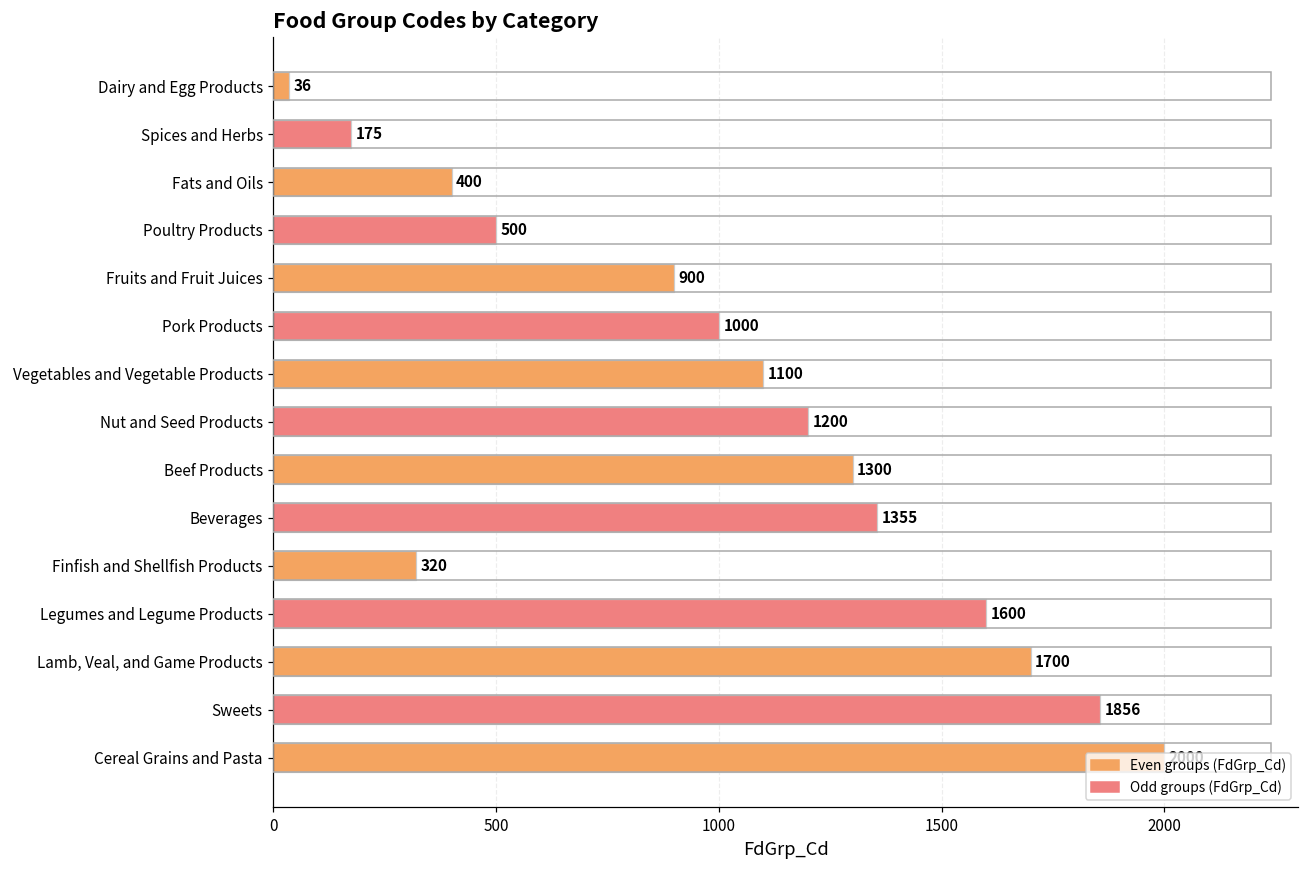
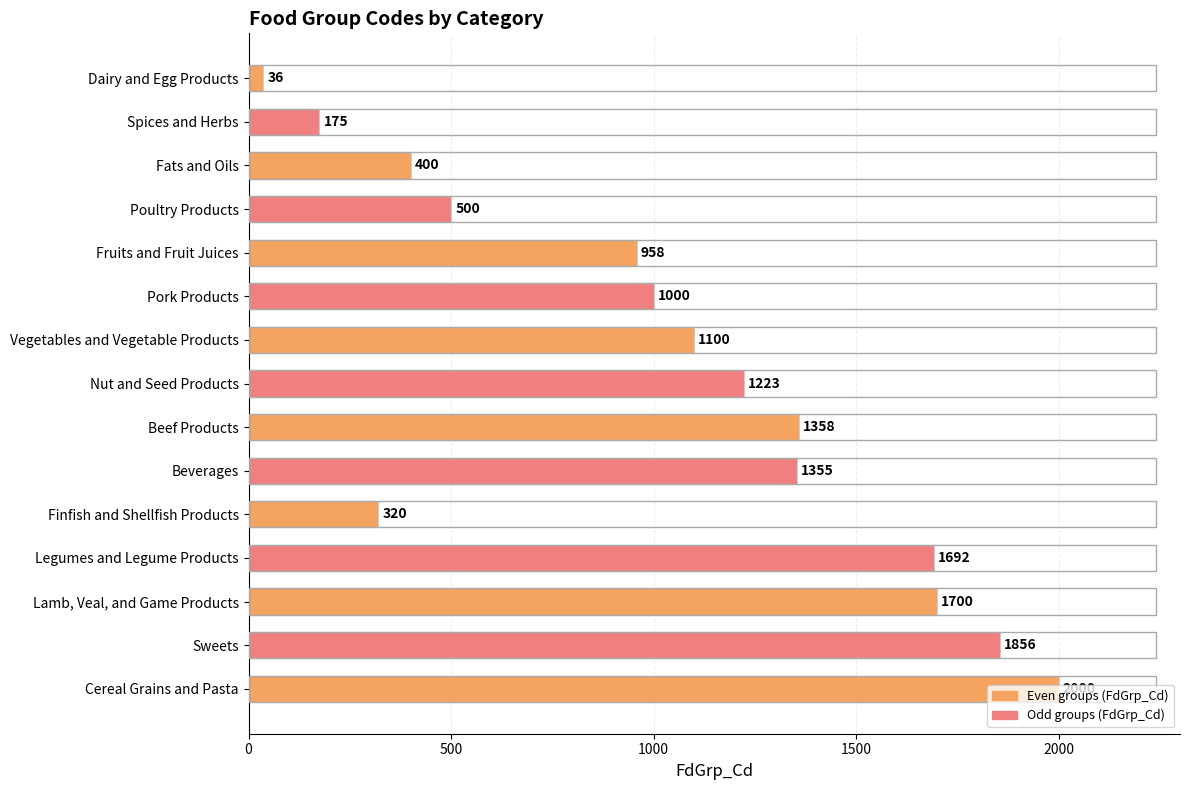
Fruits and Fruit Juices: 900 -> 958
Nut and Seed Products: 1200 -> 1223
Beef Products: 1300 -> 1358
Legumes and Legume Products: 1600 -> 1692
